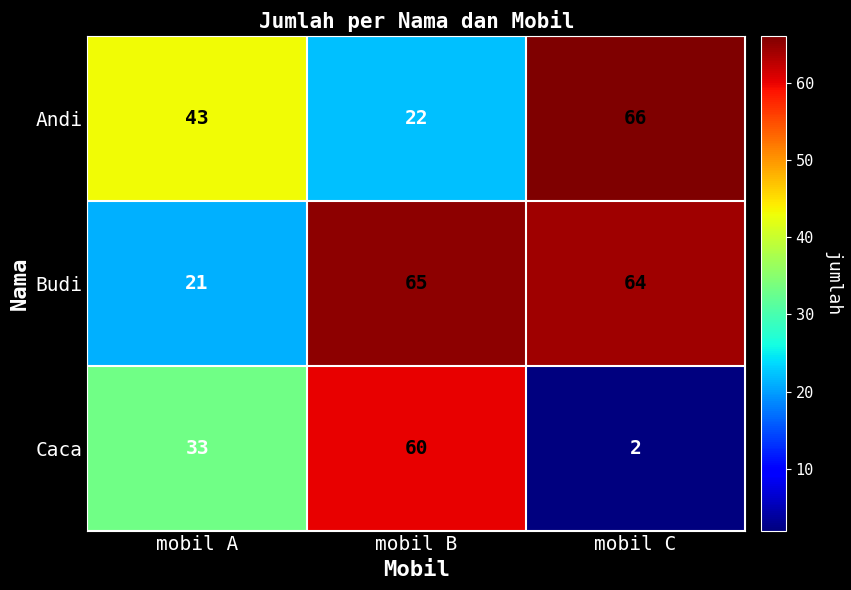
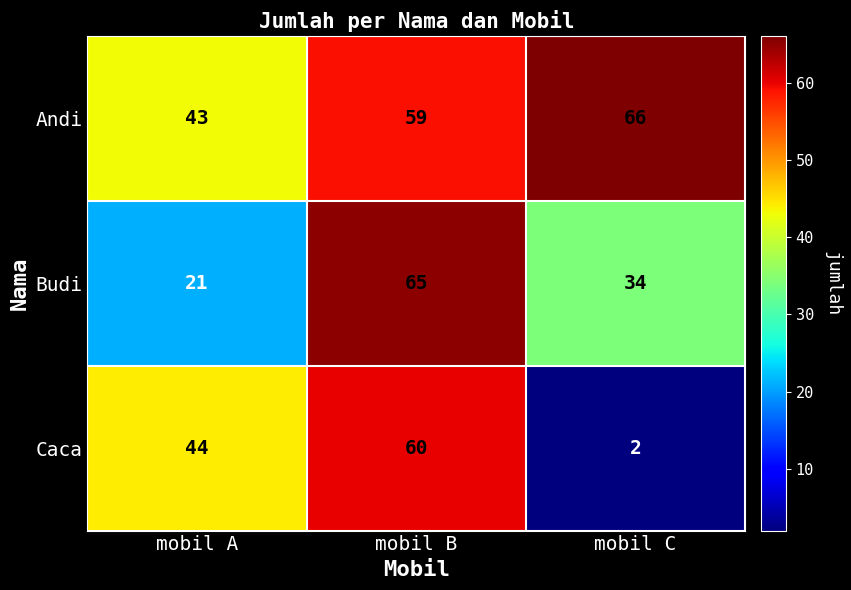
Andi, mobil B: 22 -> 59
Budi, mobil C: 64 -> 34
Caca, mobil A: 33 -> 44
